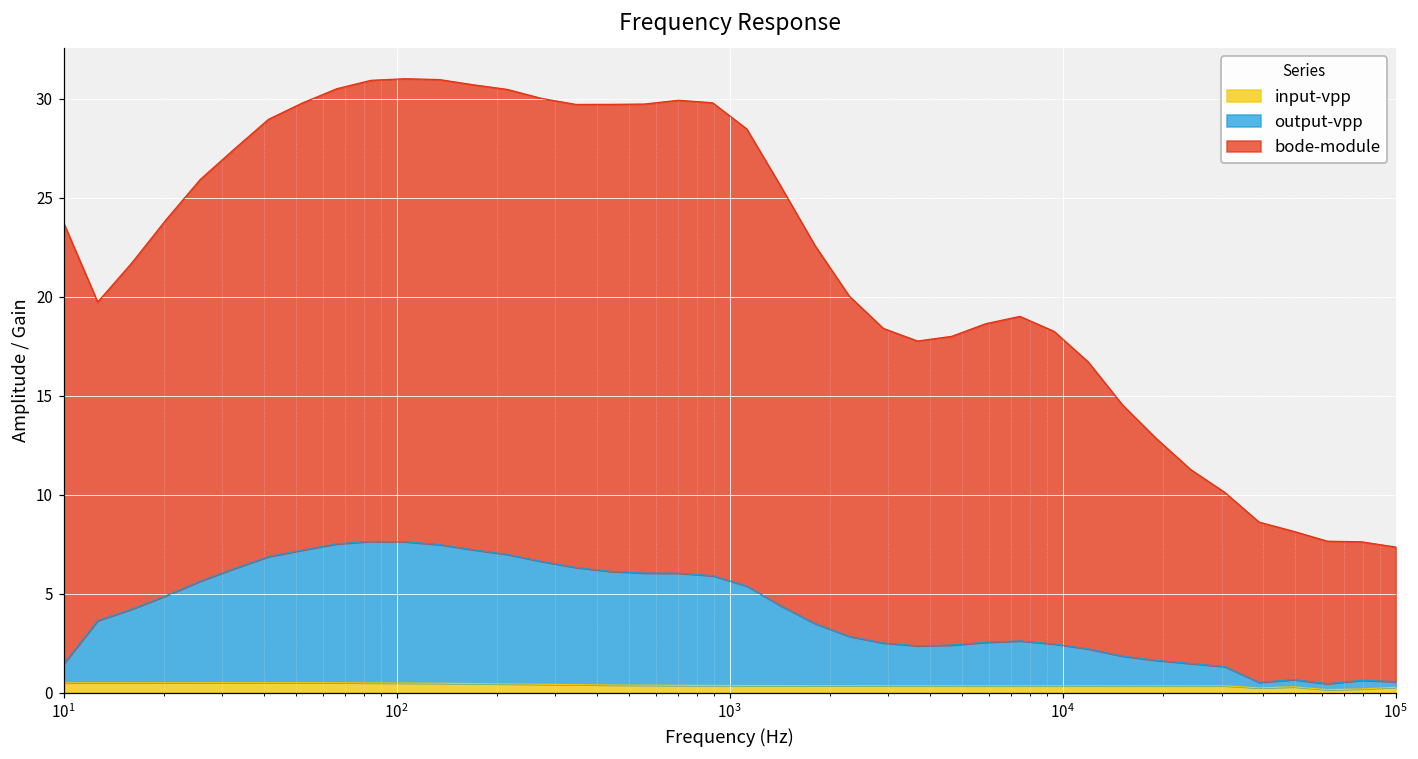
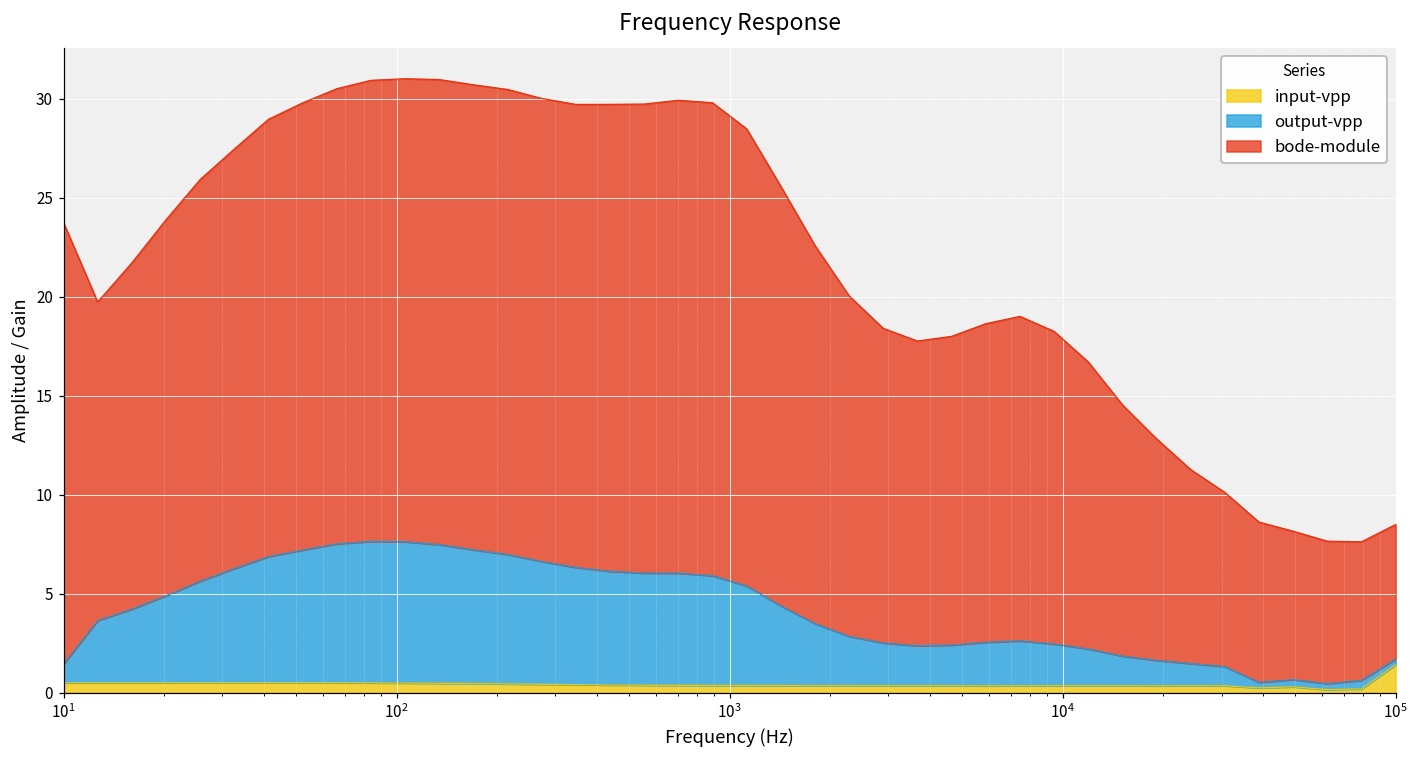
input-vpp, 10^5: 0.3 -> 1.4
